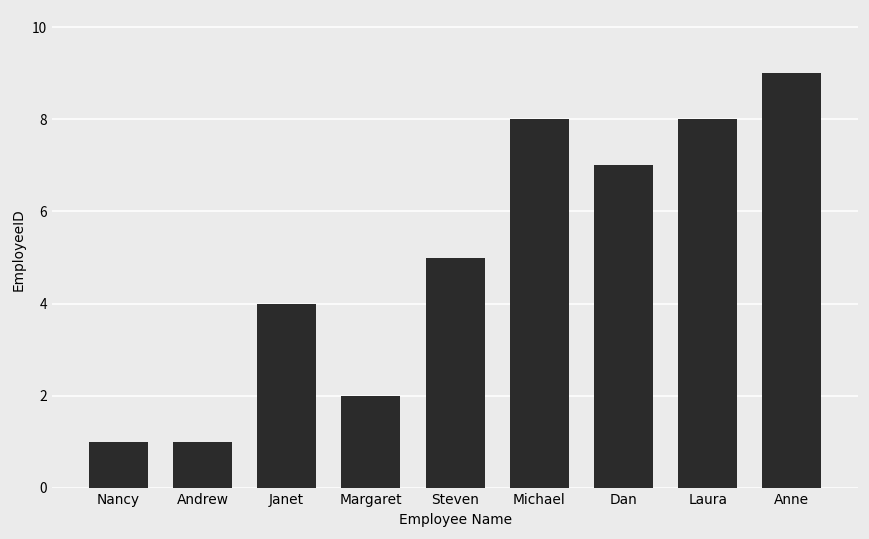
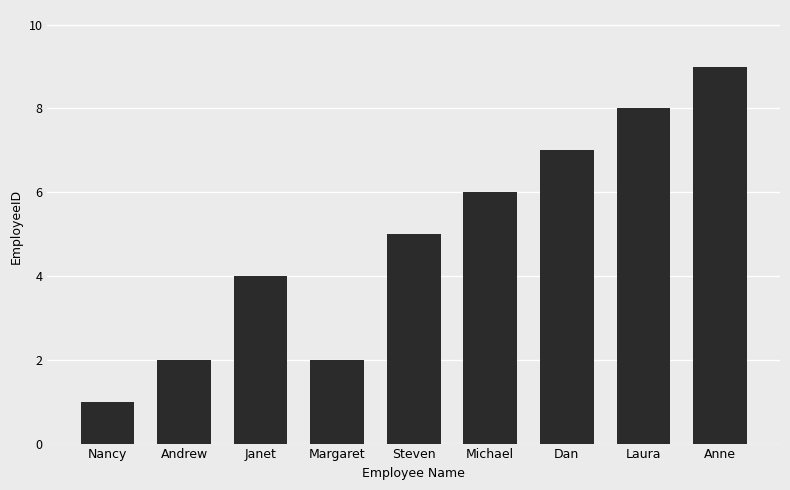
Andrew: 1 -> 2
Michael: 8 -> 6
